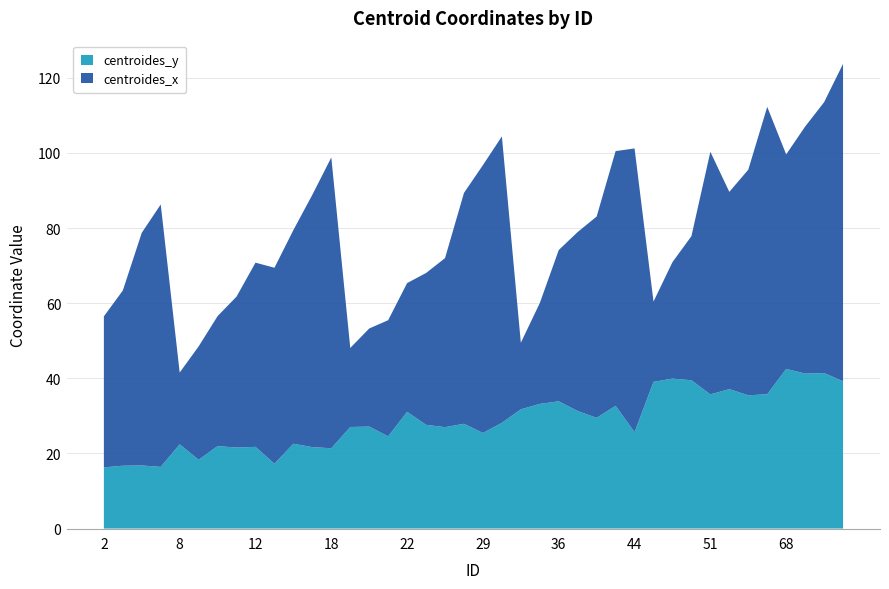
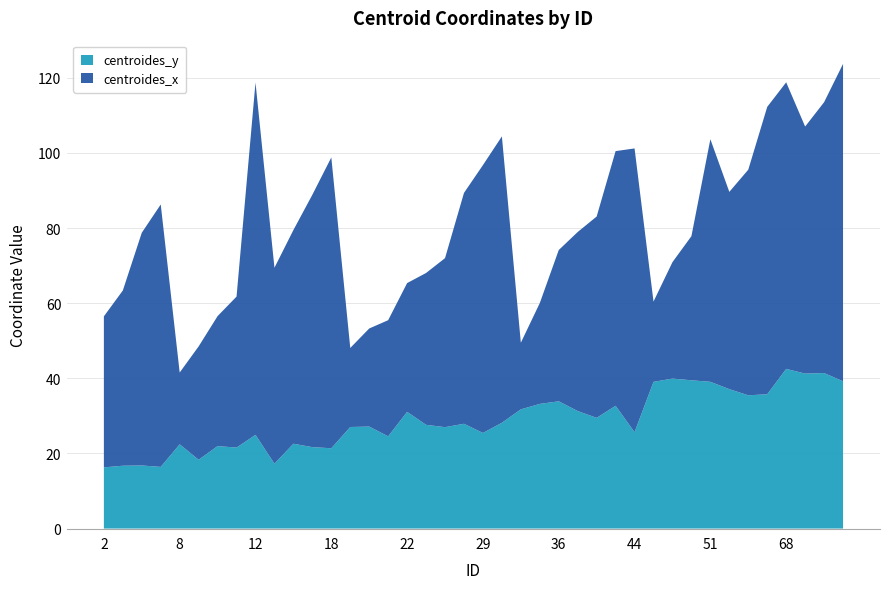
centroides_y, 12: 22 -> 25
centroides_x, 12: 49 -> 94
centroides_y, 51: 36 -> 39
centroides_x, 68: 57 -> 76
